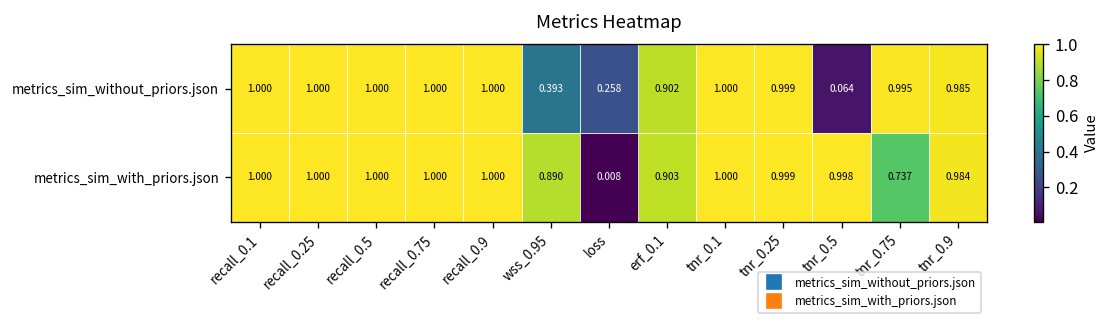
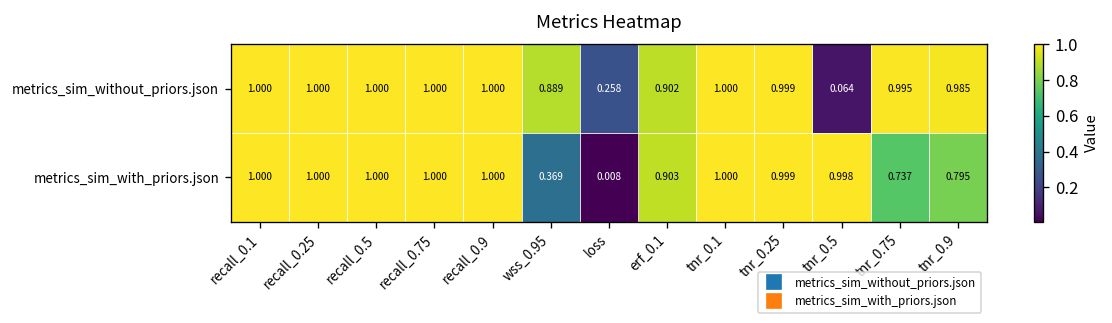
metrics_sim_without_priors.json, wss_0.95: 0.393 -> 0.889
metrics_sim_with_priors.json, wss_0.95: 0.890 -> 0.369
metrics_sim_with_priors.json, tnr_0.9: 0.984 -> 0.795
